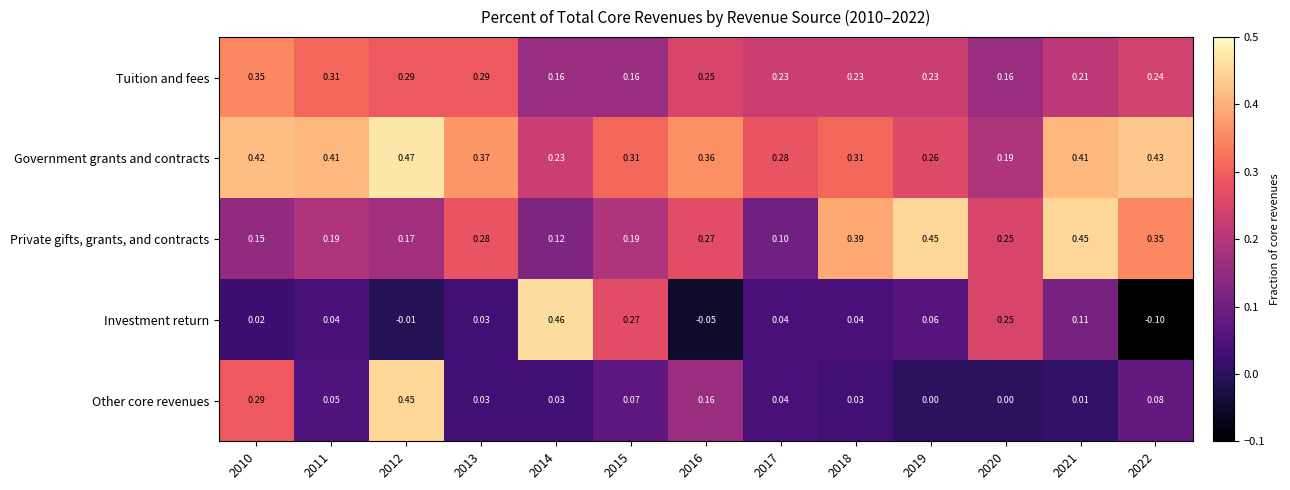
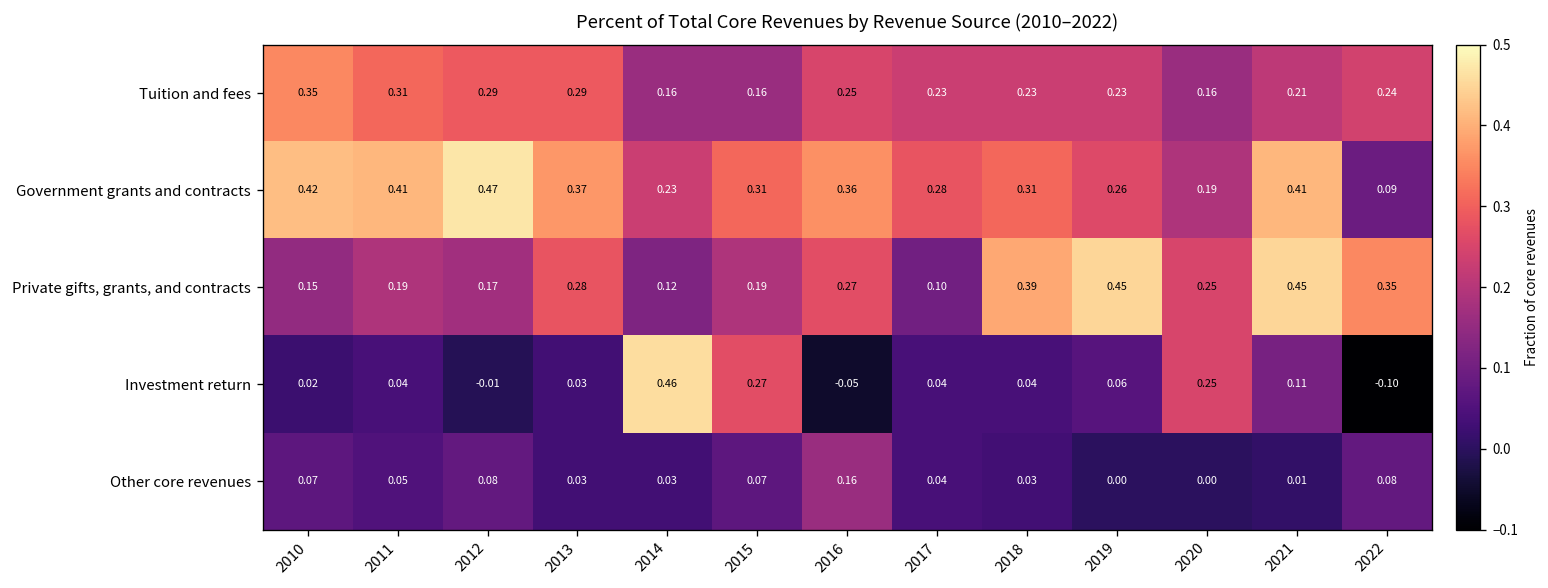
Government grants and contracts, 2022: 0.43 -> 0.09
Other core revenues, 2010: 0.29 -> 0.07
Other core revenues, 2012: 0.45 -> 0.08
